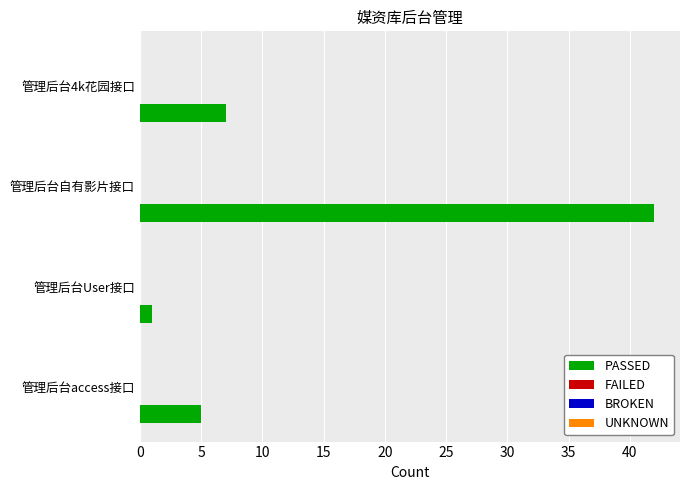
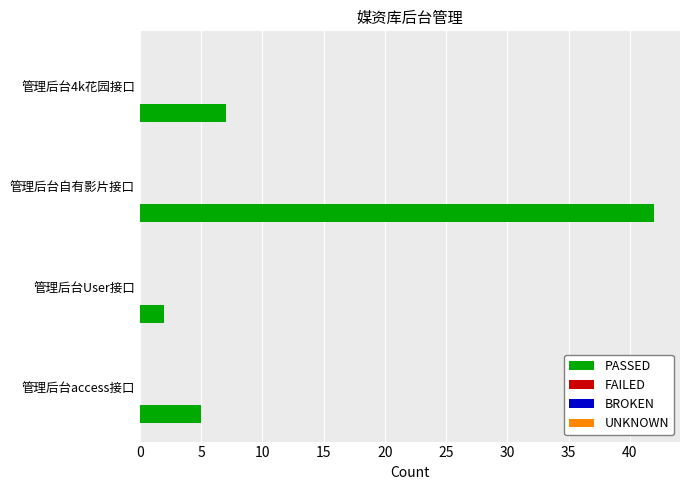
PASSED, 管理后台User接口: 1 -> 2
